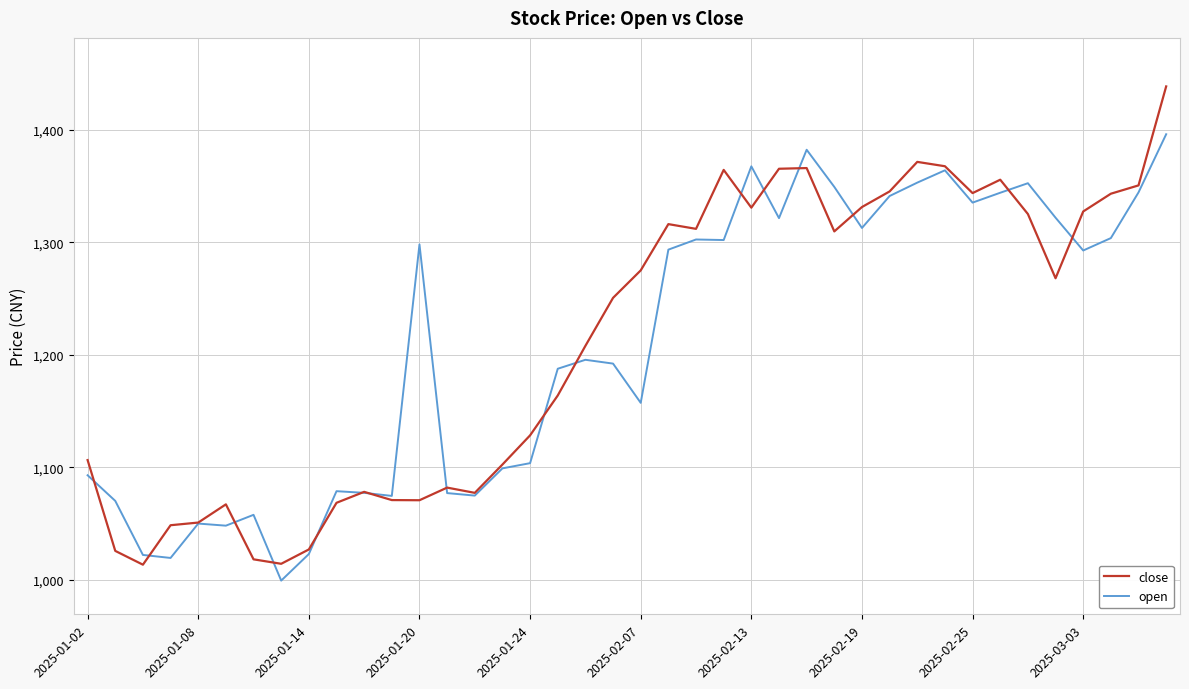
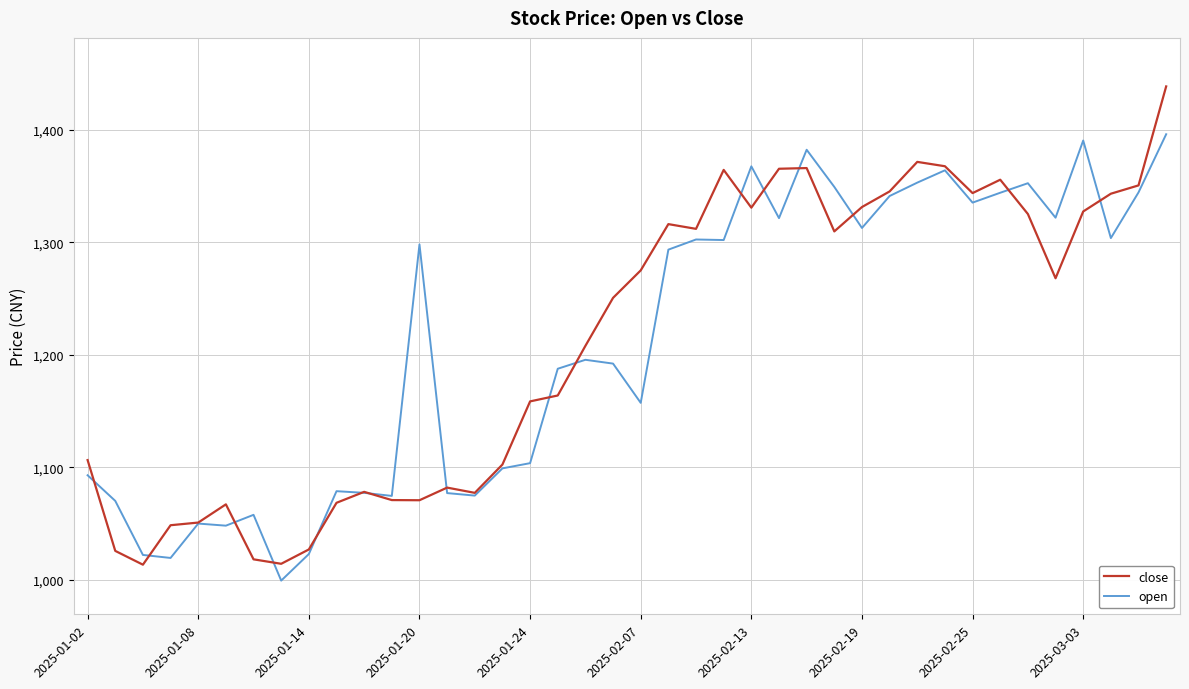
close, 2025-01-24: 1,128 -> 1,158
open, 2025-03-03: 1,293 -> 1,391
